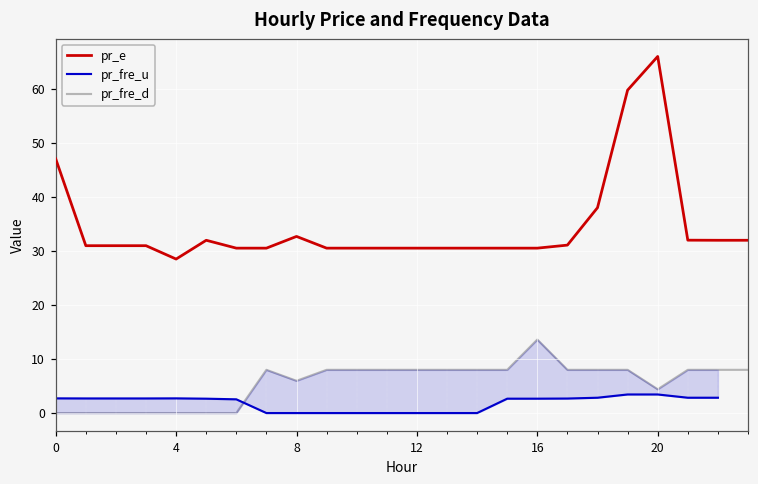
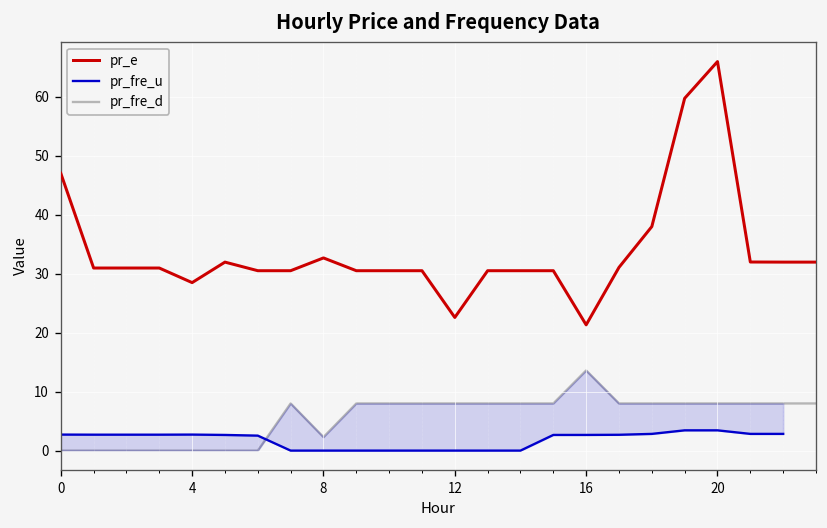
pr_fre_d, 8: 6 -> 2
pr_e, 12: 31 -> 23
pr_e, 16: 31 -> 21
pr_fre_d, 20: 4 -> 8
